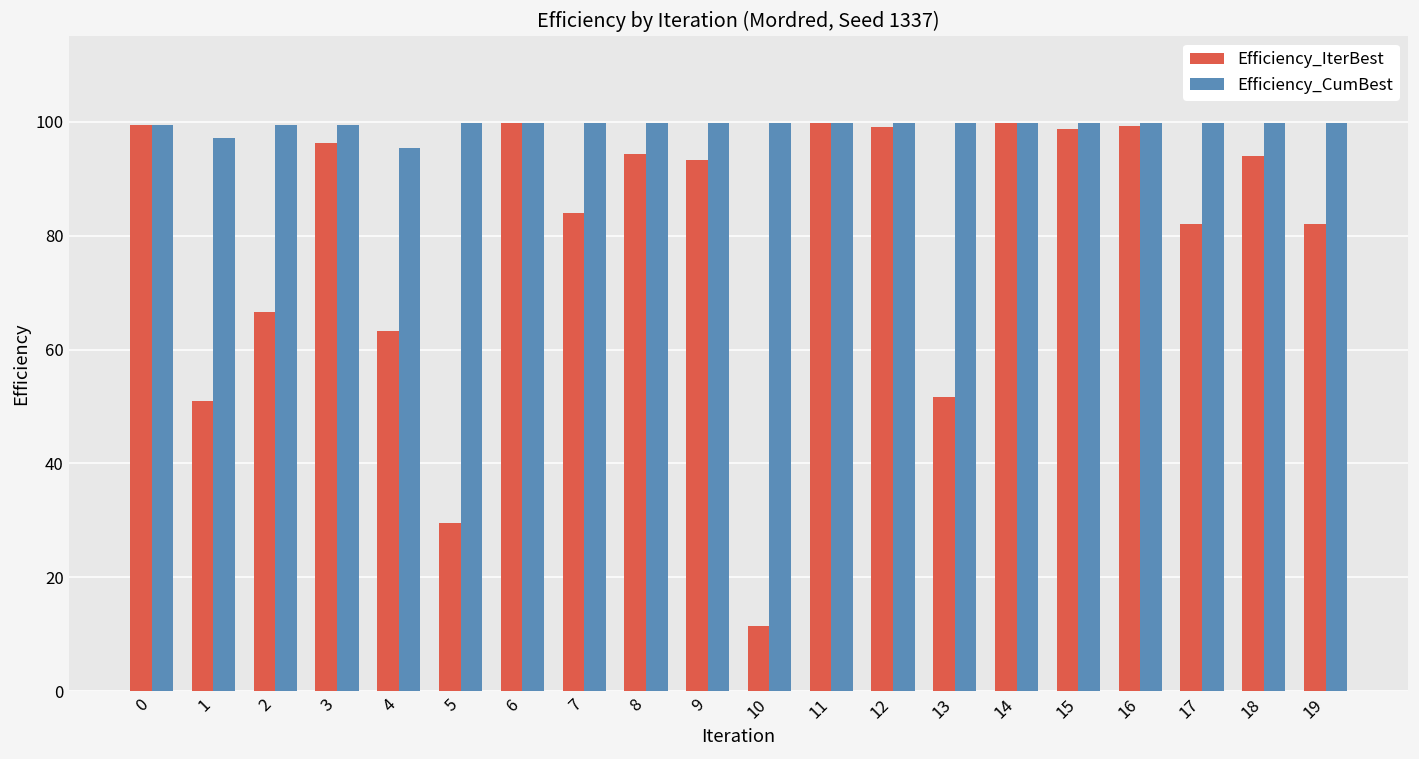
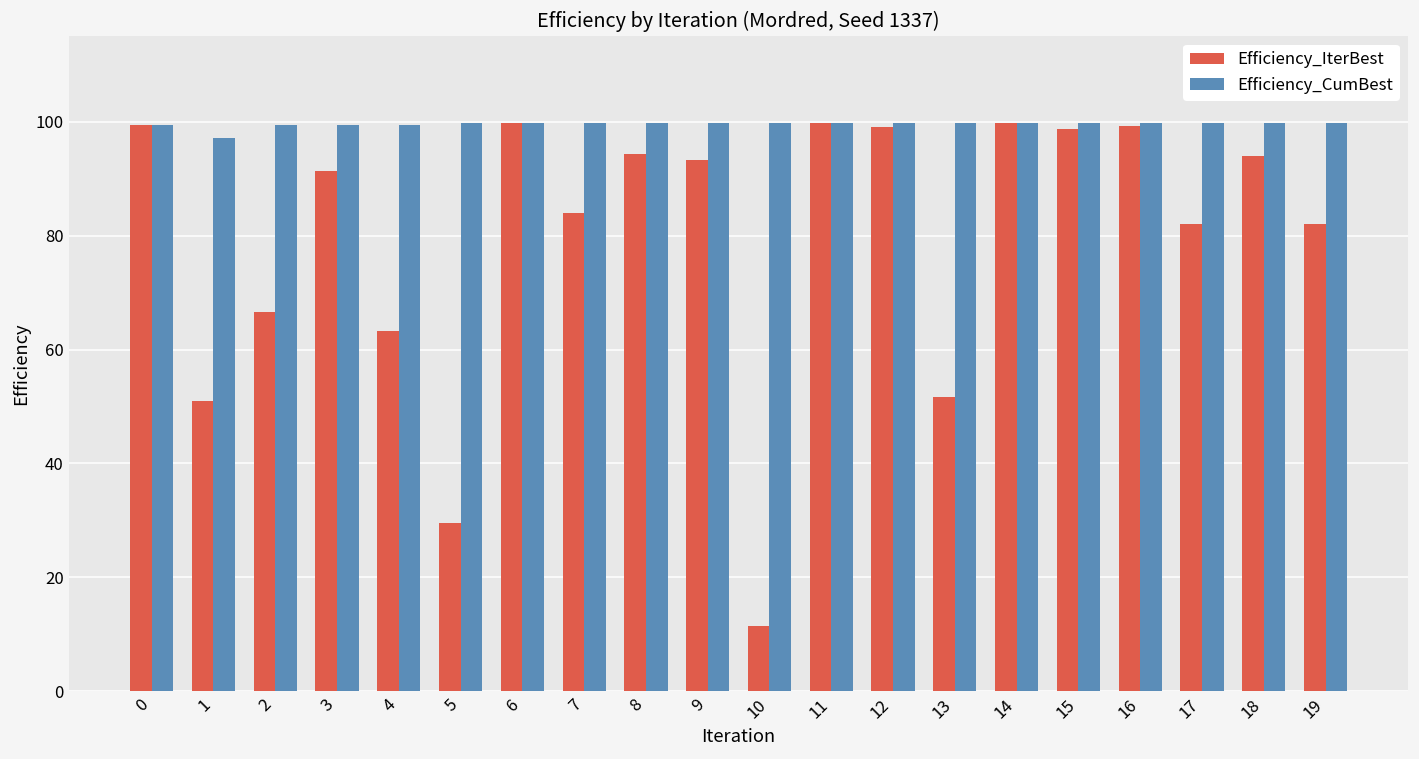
Efficiency_IterBest, 3: 96 -> 91
Efficiency_CumBest, 4: 95 -> 99
